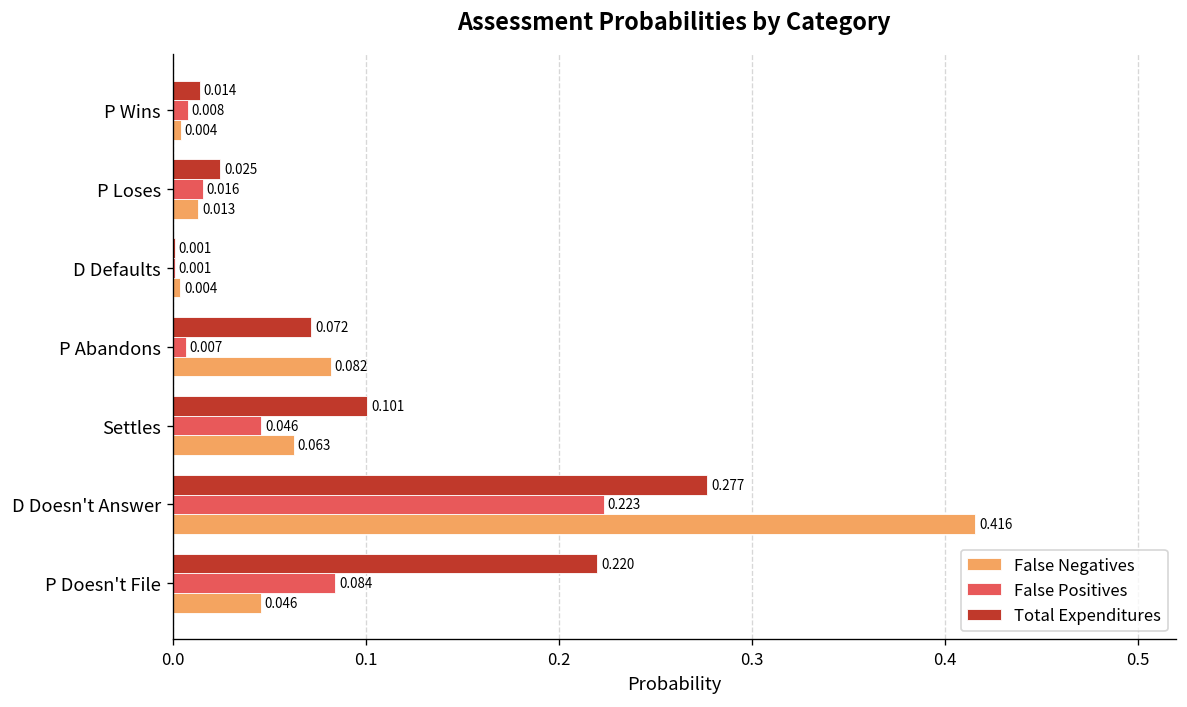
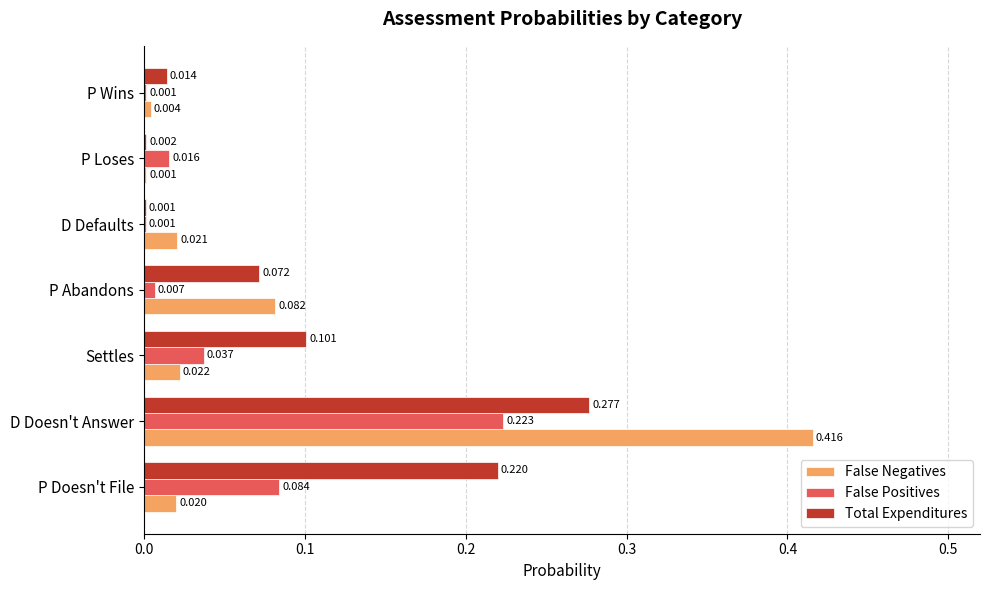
False Positives, P Wins: 0.008 -> 0.001
Total Expenditures, P Loses: 0.025 -> 0.002
False Negatives, P Loses: 0.013 -> 0.001
False Negatives, D Defaults: 0.004 -> 0.021
False Positives, Settles: 0.046 -> 0.037
False Negatives, Settles: 0.063 -> 0.022
False Negatives, P Doesn't File: 0.046 -> 0.020
